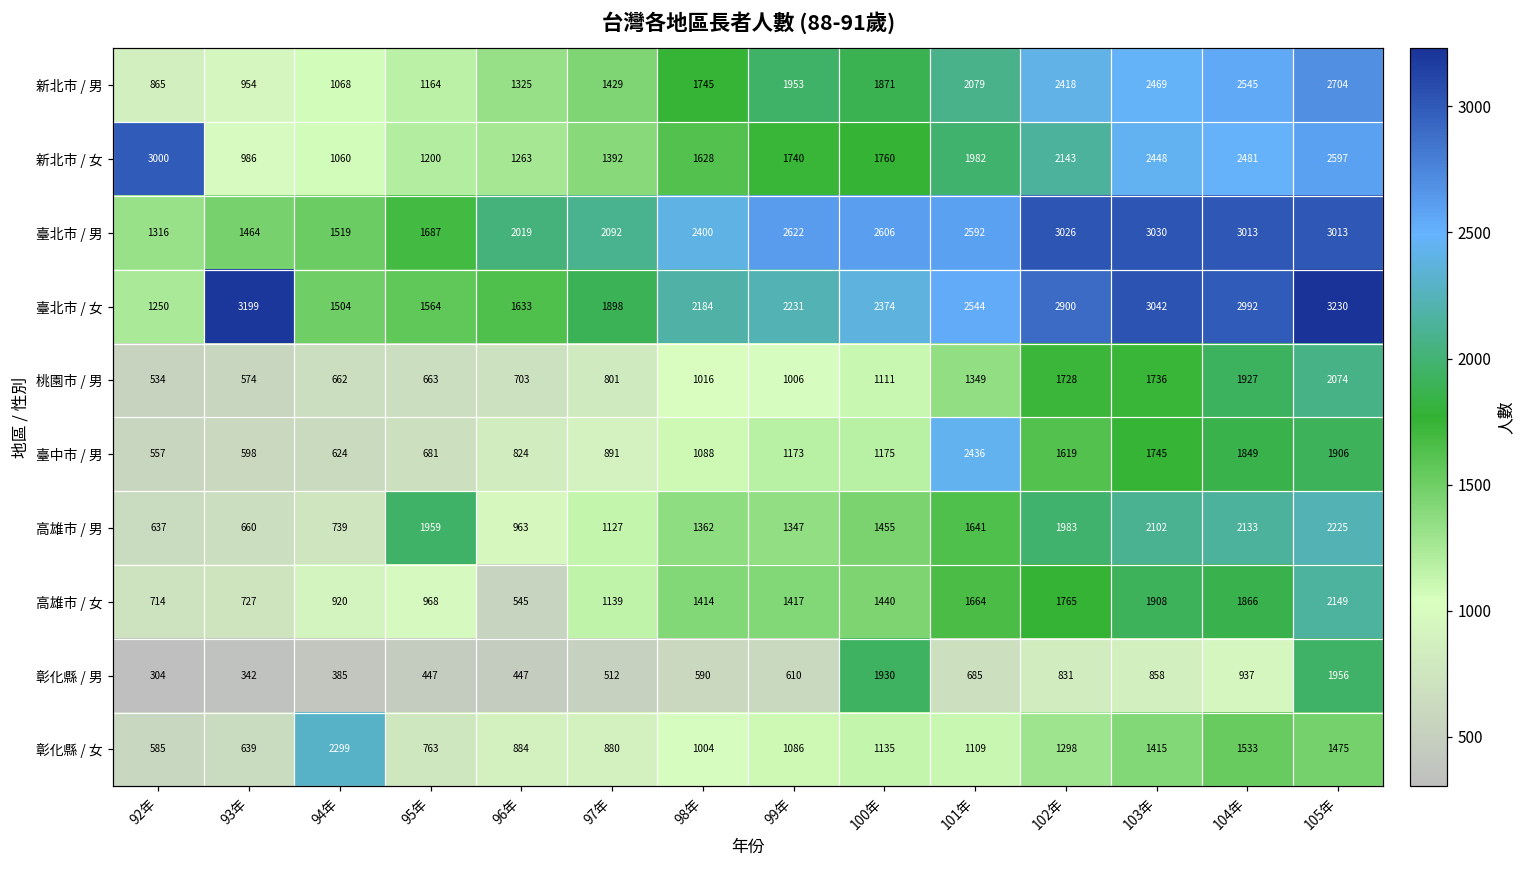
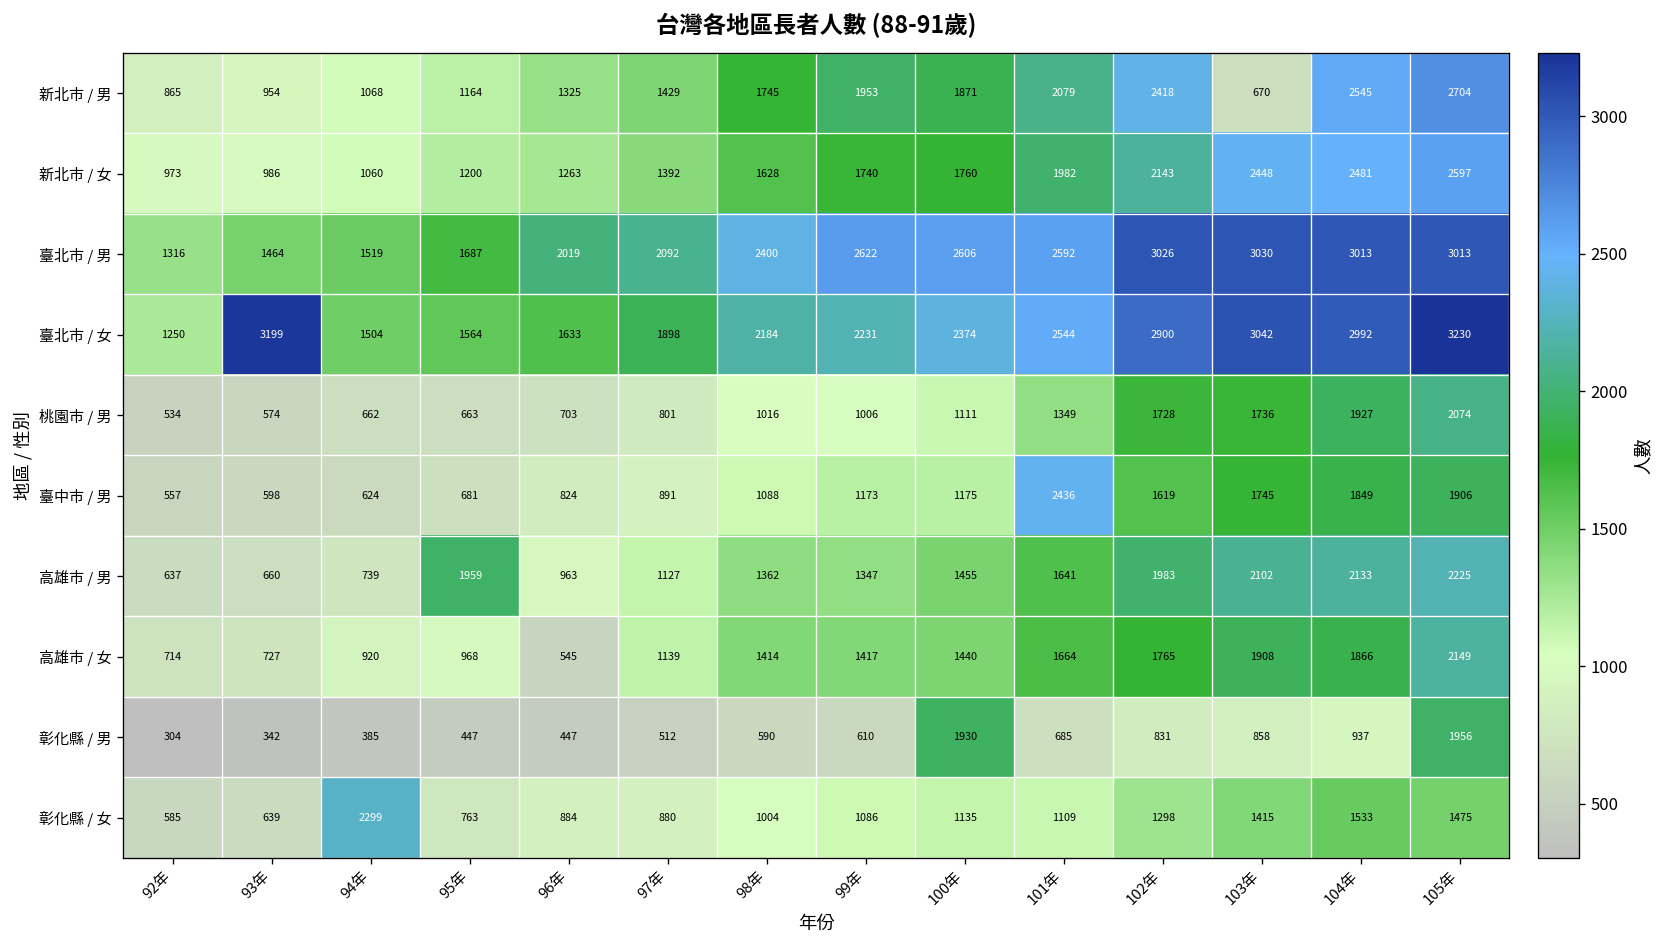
新北市 / 男, 103年: 2469 -> 670
新北市 / 女, 92年: 3000 -> 973
